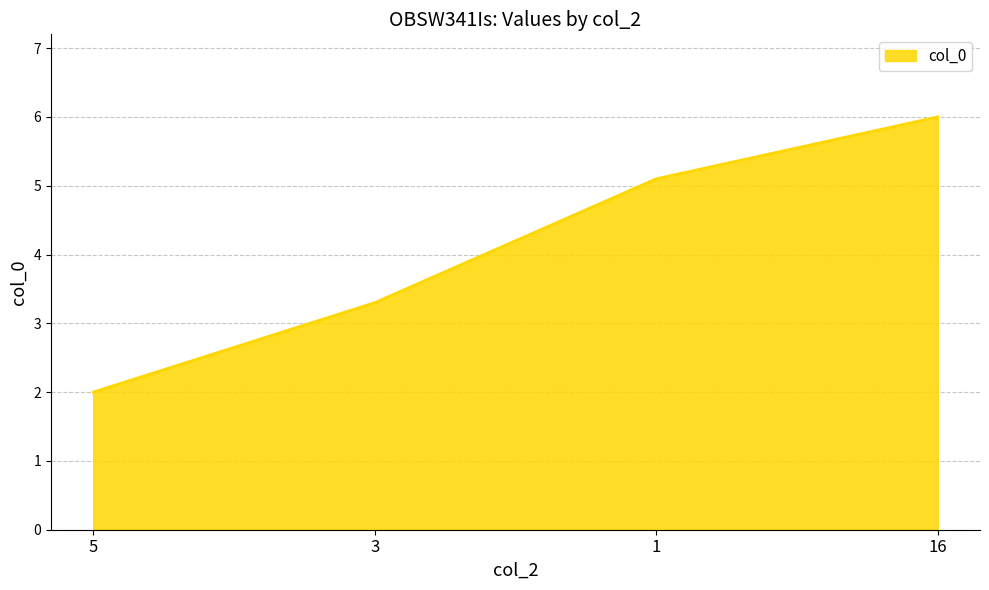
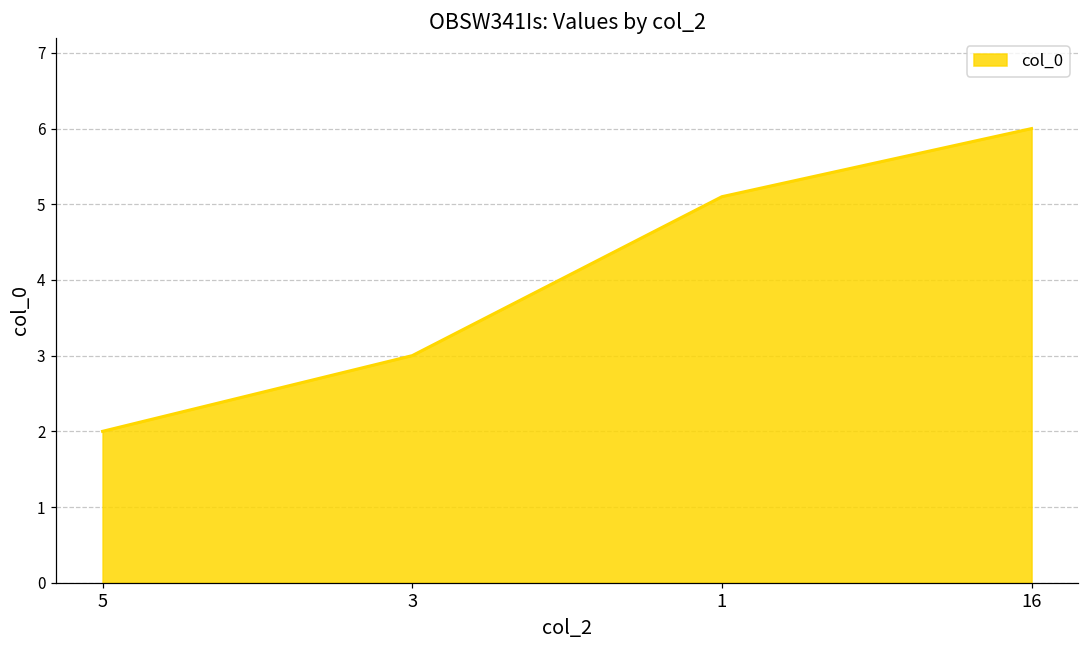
3: 3.3 -> 3.0
